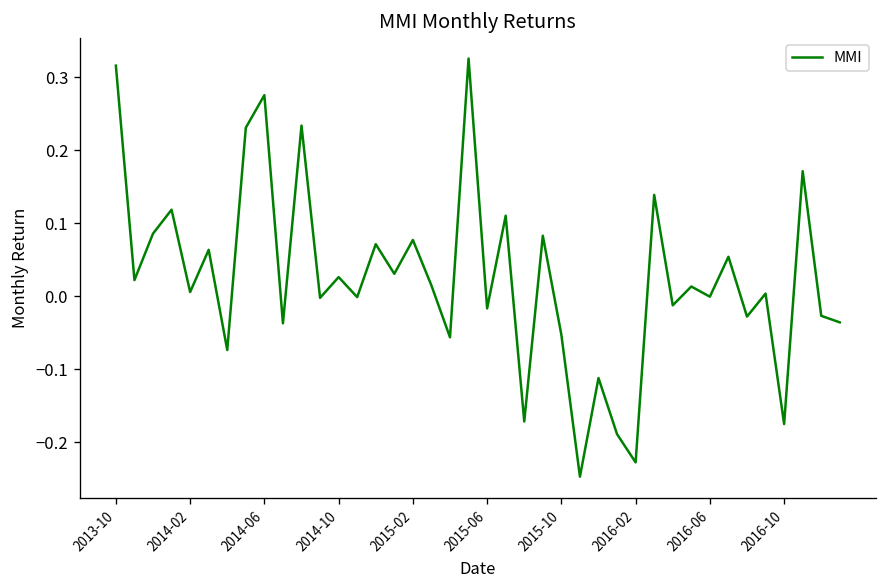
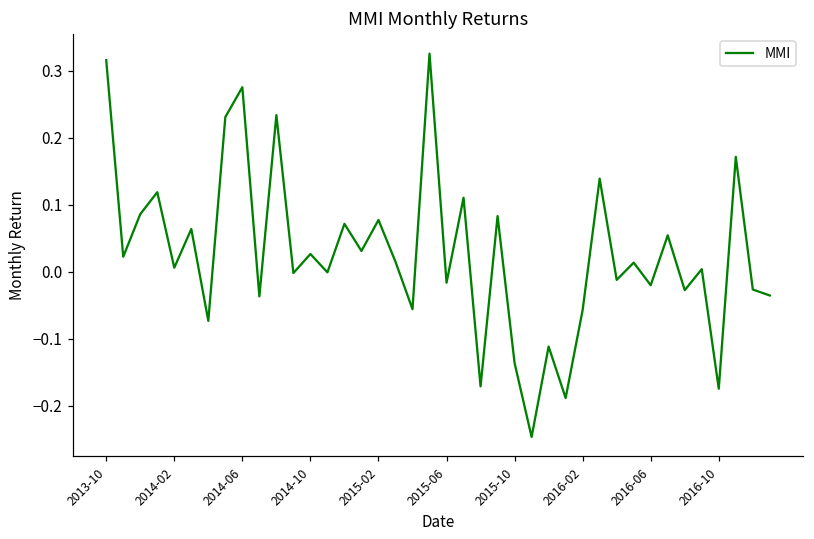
2015-10: -0.05 -> -0.14
2016-02: -0.23 -> -0.06
2016-06: 0.00 -> -0.02
